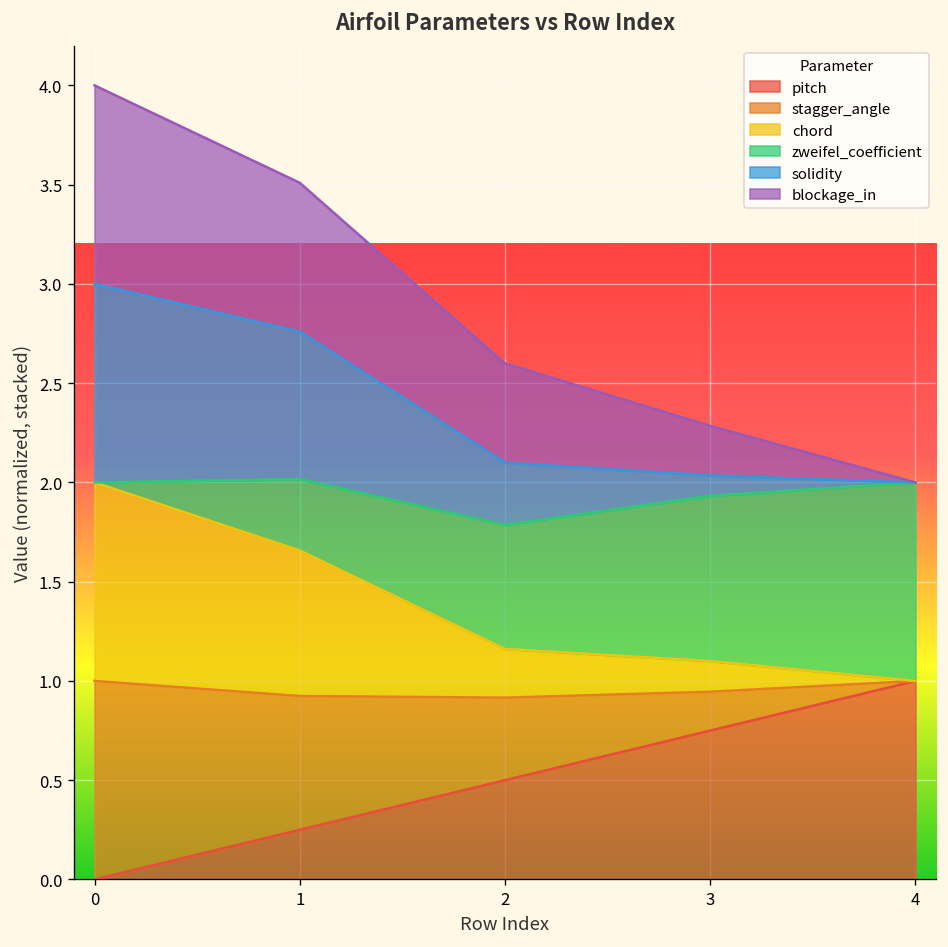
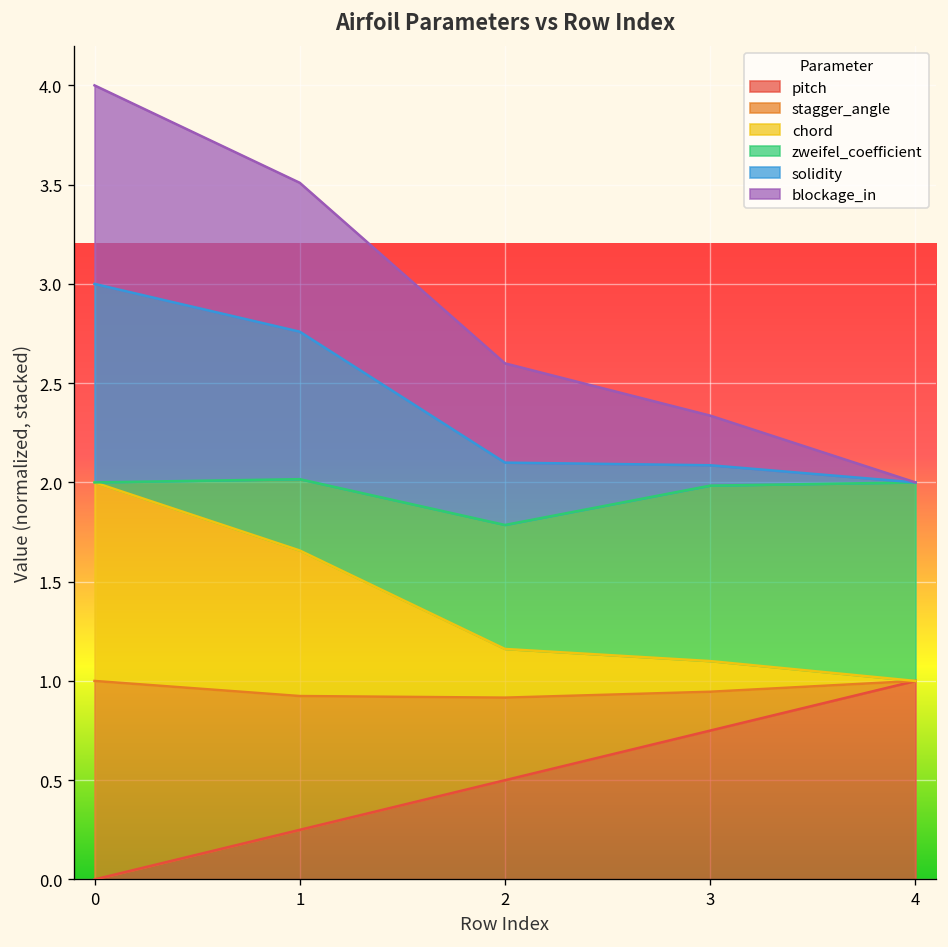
zweifel_coefficient, 3: 0.83 -> 0.88
